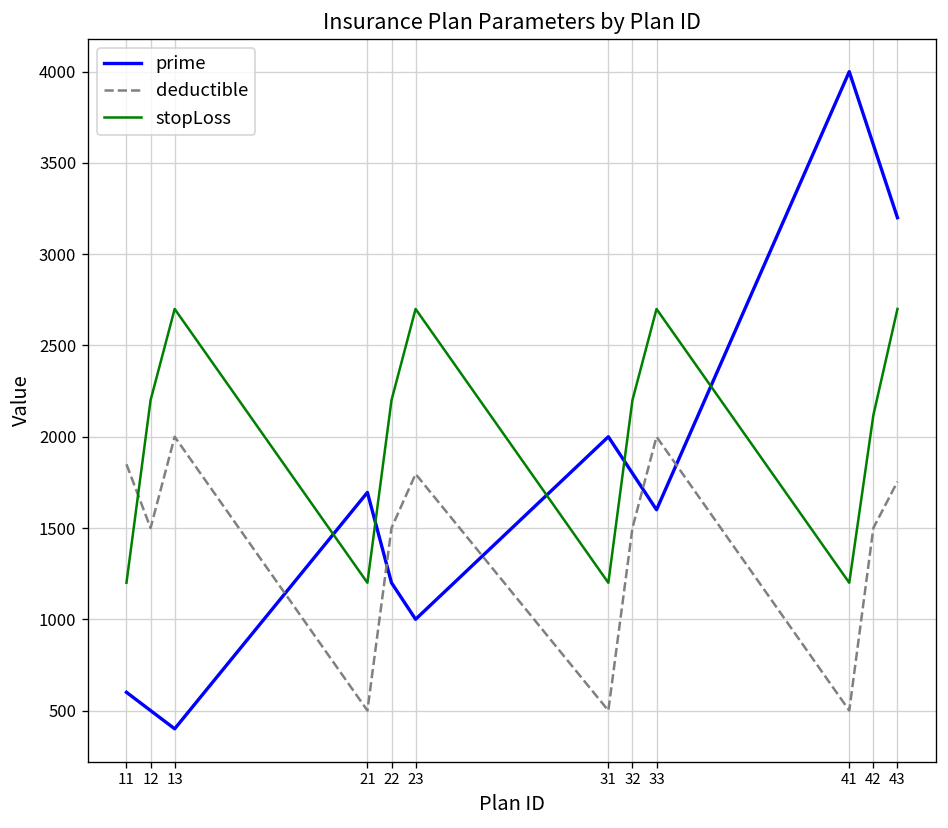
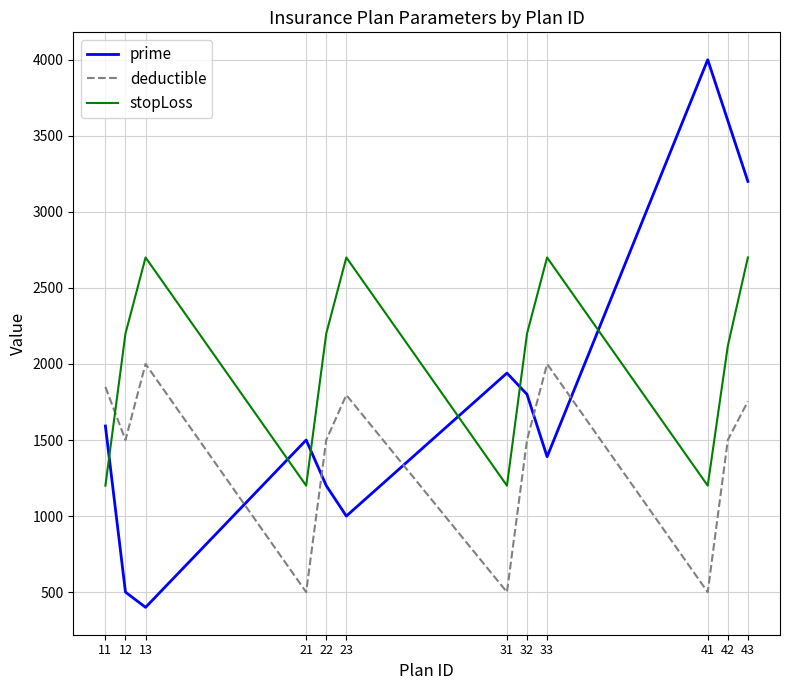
prime, 11: 600 -> 1590
prime, 21: 1700 -> 1500
prime, 31: 2000 -> 1940
prime, 33: 1600 -> 1390
